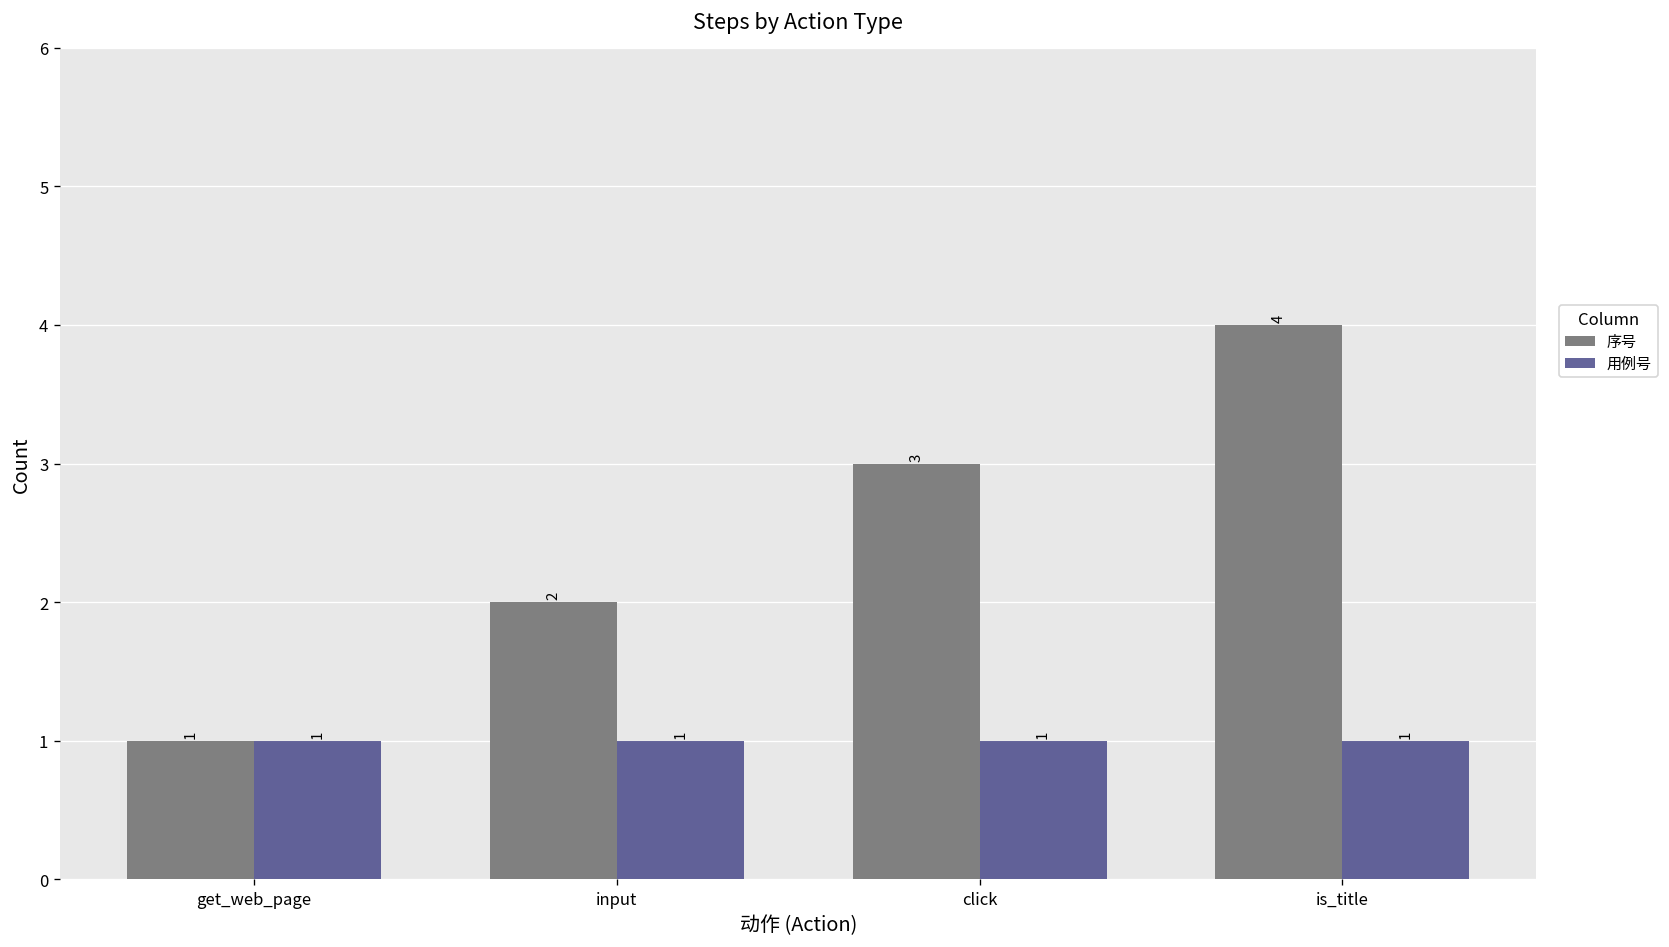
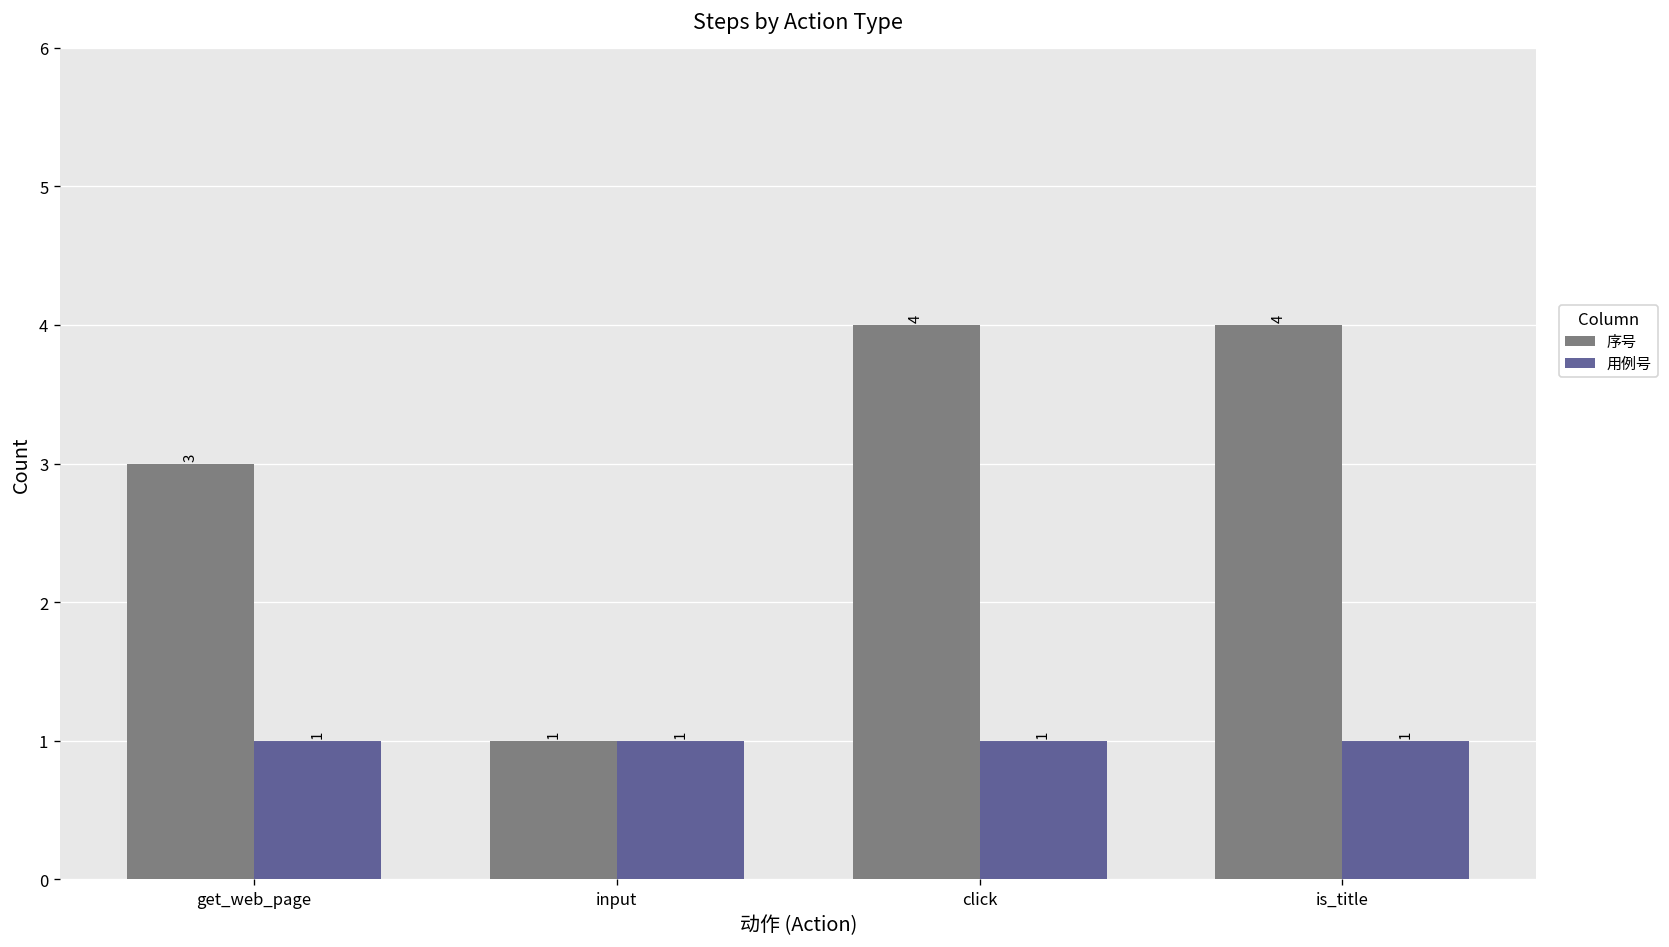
序号, get_web_page: 1 -> 3
序号, input: 2 -> 1
序号, click: 3 -> 4
